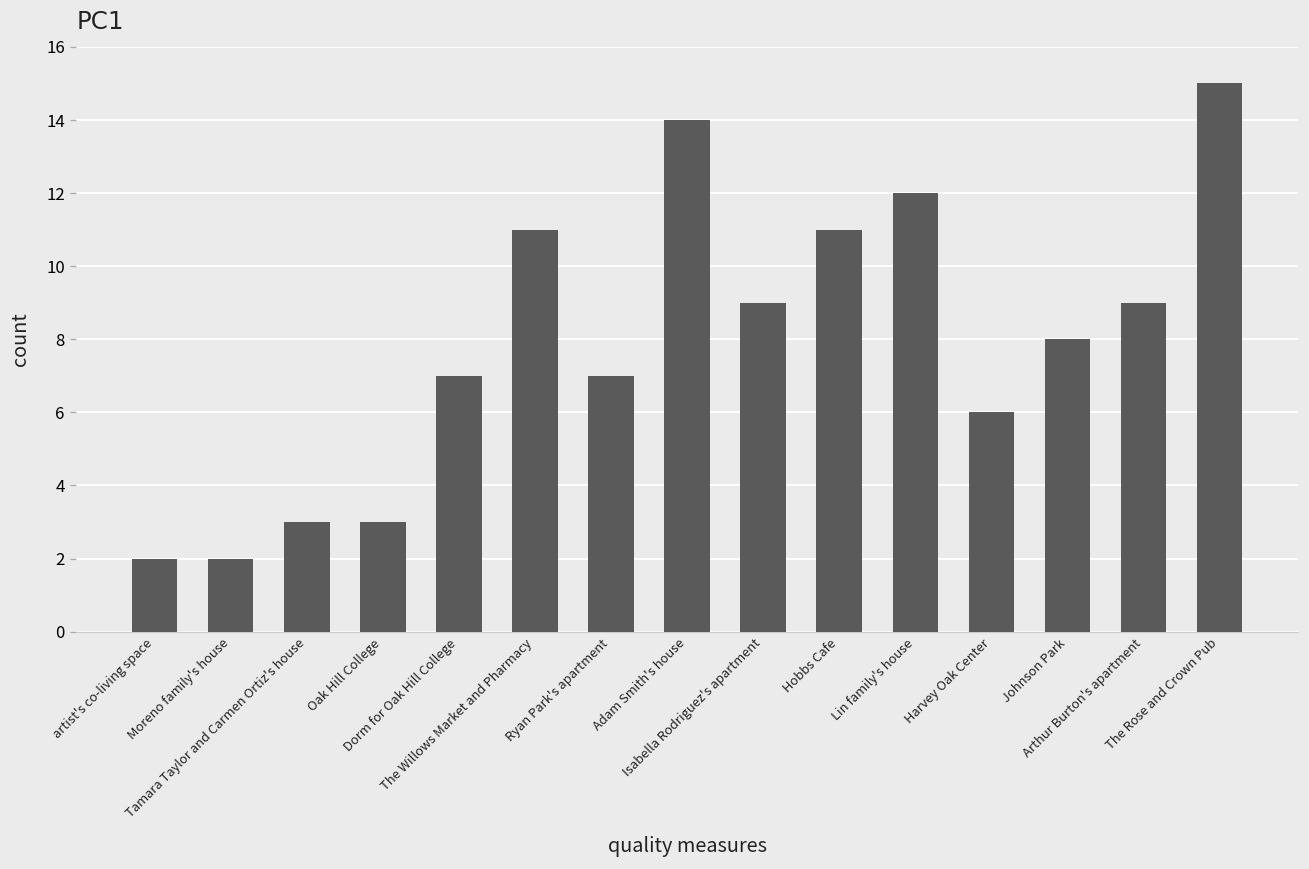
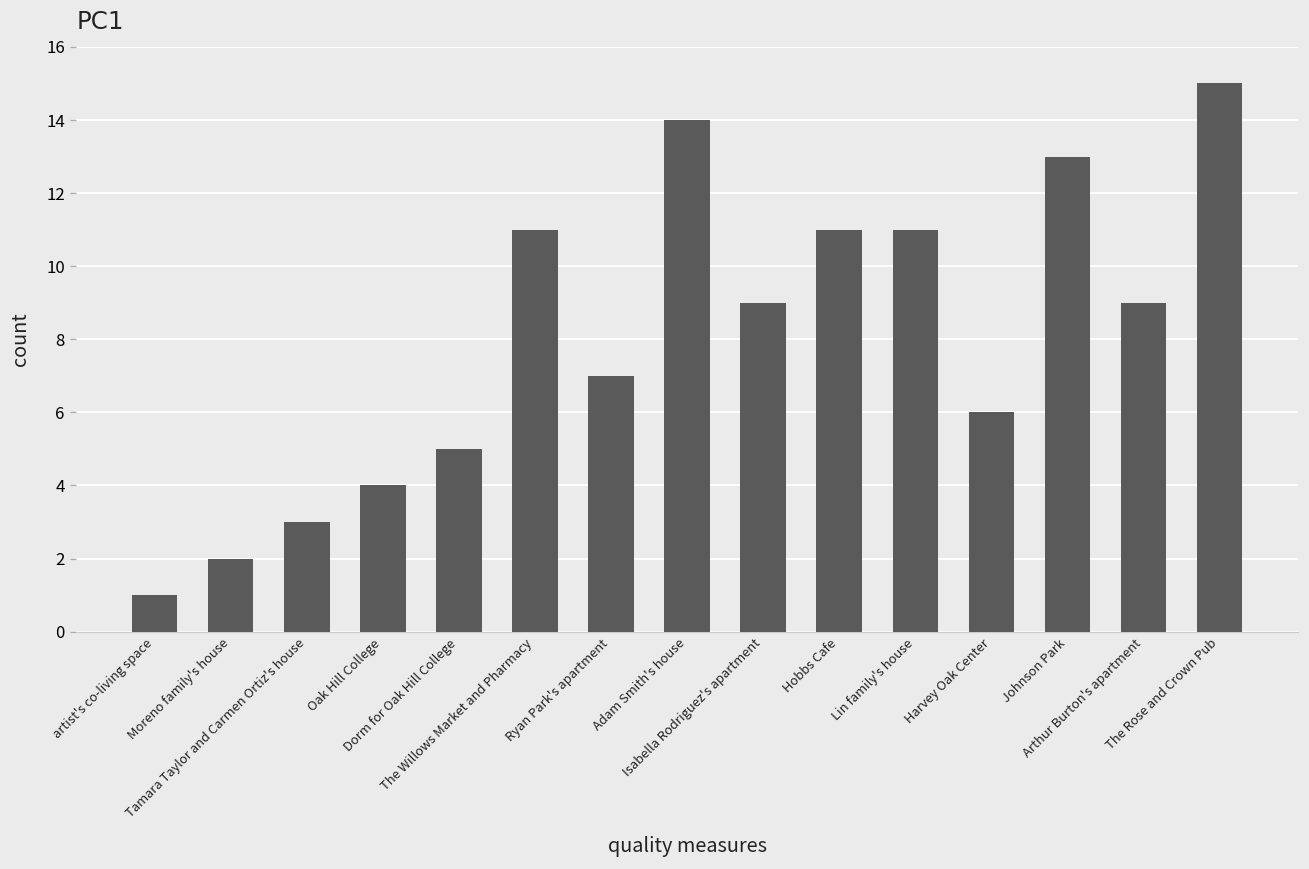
artist's co-living space: 2 -> 1
Oak Hill College: 3 -> 4
Dorm for Oak Hill College: 7 -> 5
Lin family's house: 12 -> 11
Johnson Park: 8 -> 13
